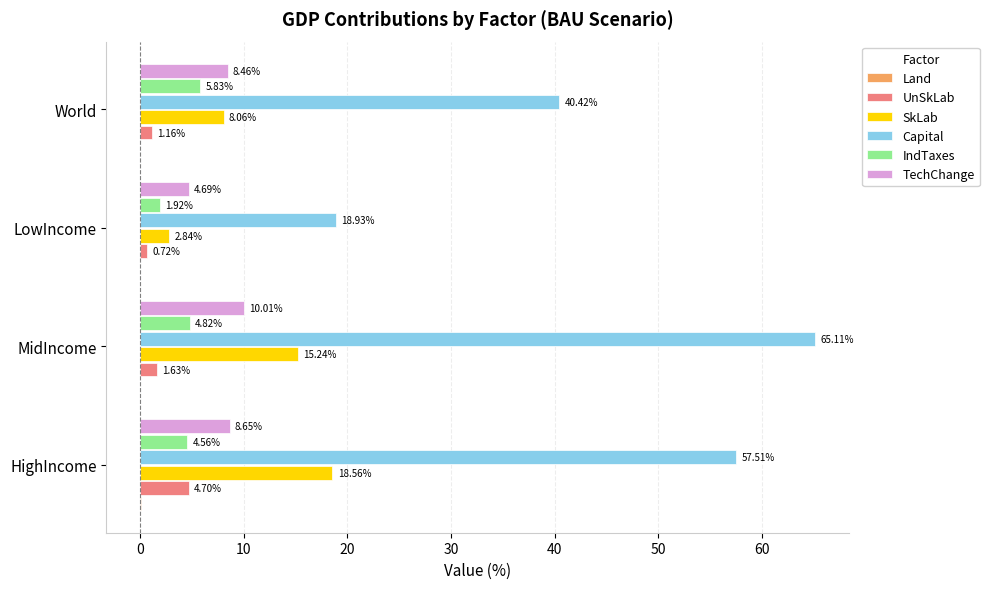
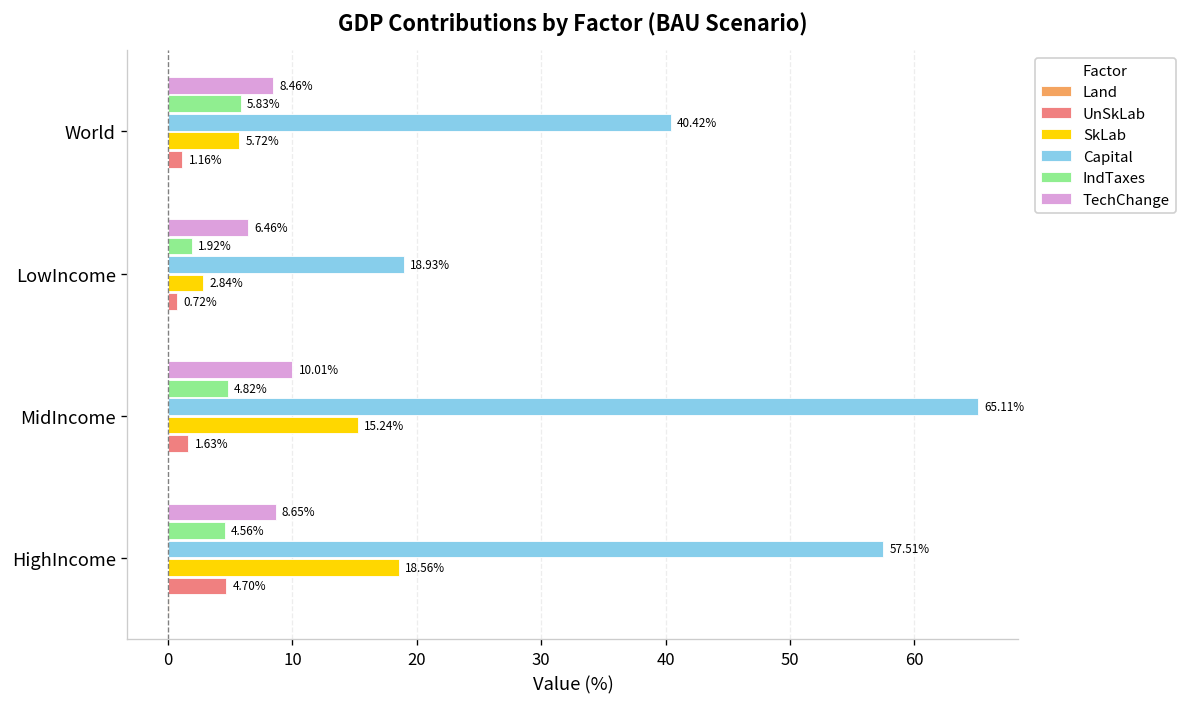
SkLab, World: 8.06% -> 5.72%
TechChange, LowIncome: 4.69% -> 6.46%
